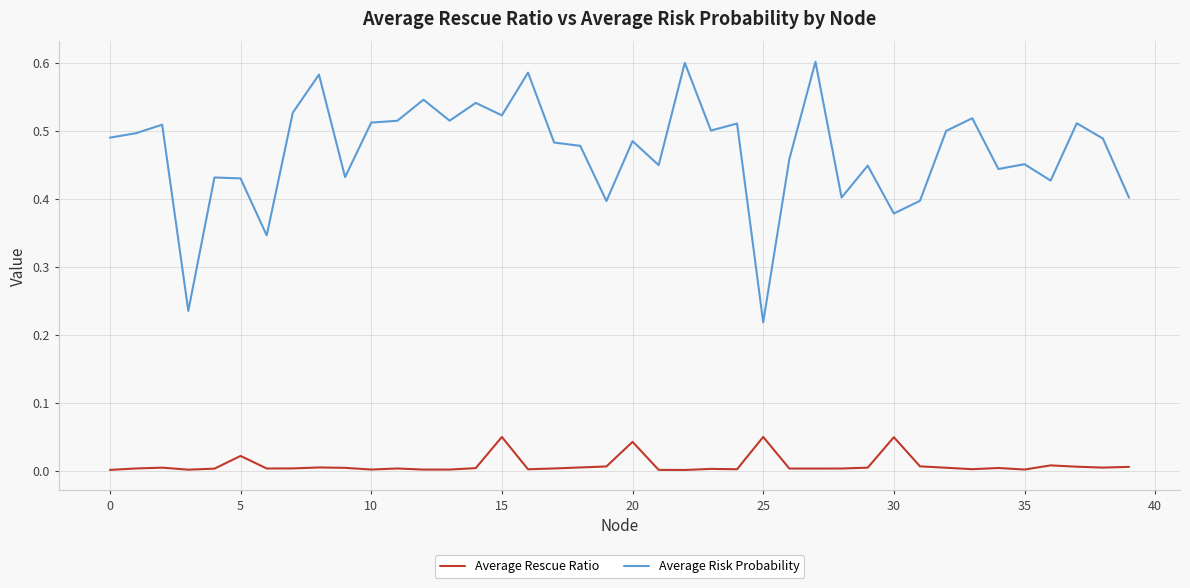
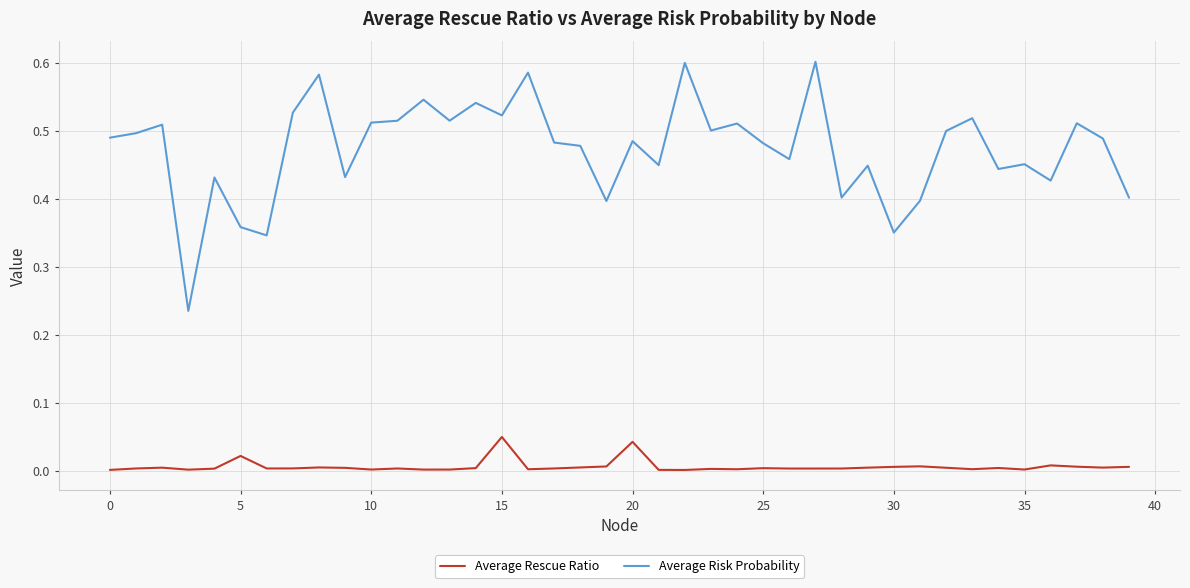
Average Risk Probability, 5: 0.43 -> 0.36
Average Rescue Ratio, 25: 0.05 -> 0.00
Average Risk Probability, 25: 0.22 -> 0.48
Average Rescue Ratio, 30: 0.05 -> 0.01
Average Risk Probability, 30: 0.38 -> 0.35
